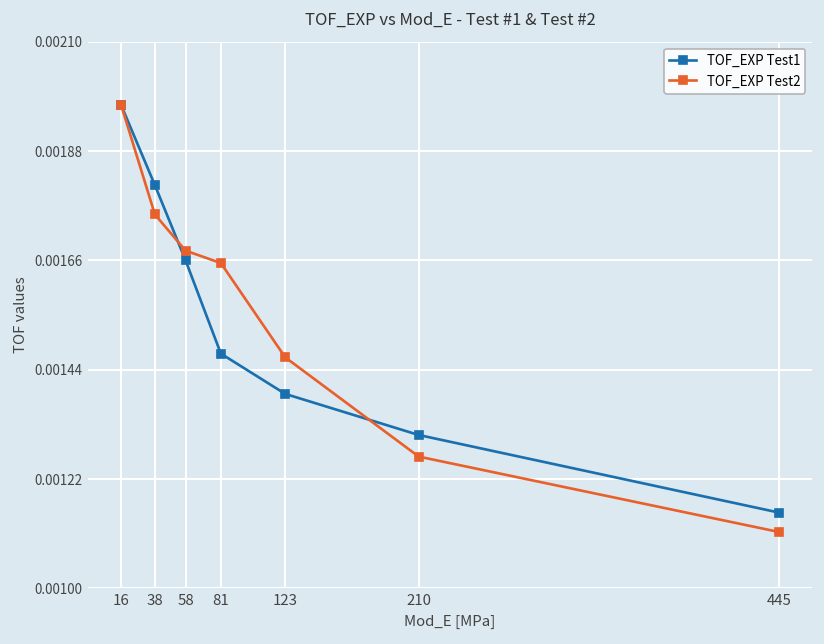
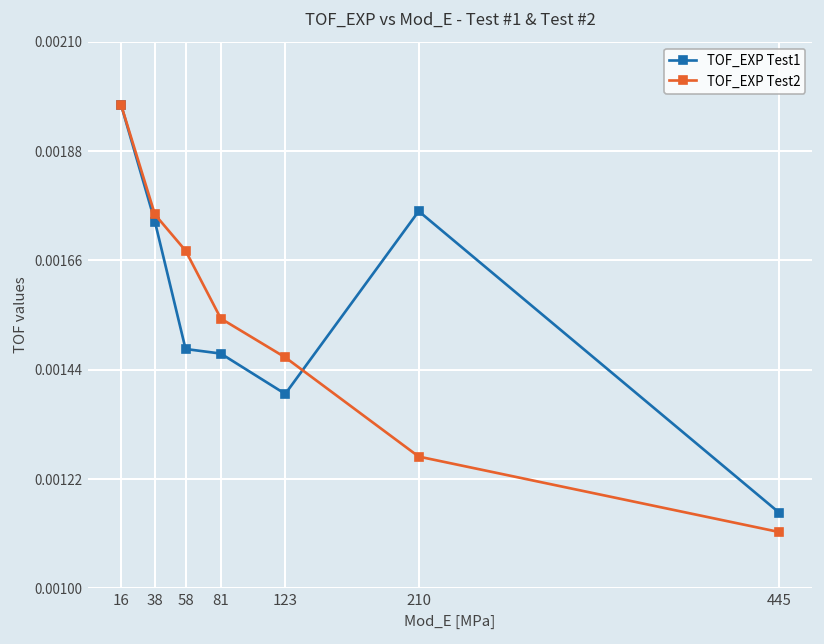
TOF_EXP Test1, 38: 0.00181 -> 0.00174
TOF_EXP Test1, 58: 0.00166 -> 0.00148
TOF_EXP Test2, 81: 0.00165 -> 0.00154
TOF_EXP Test1, 210: 0.00131 -> 0.00176
